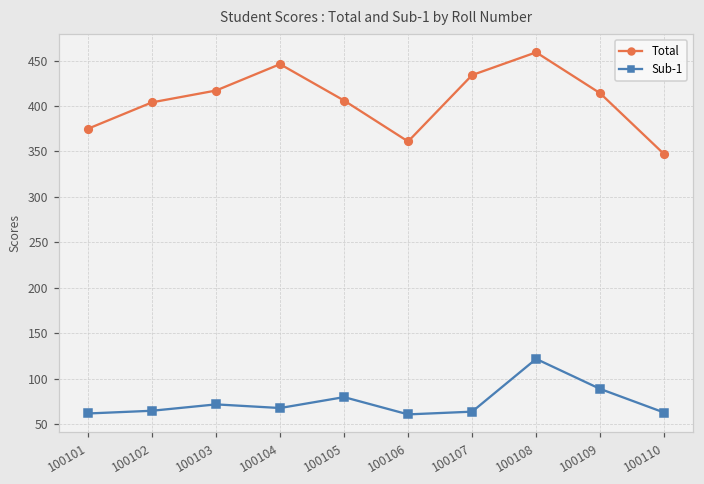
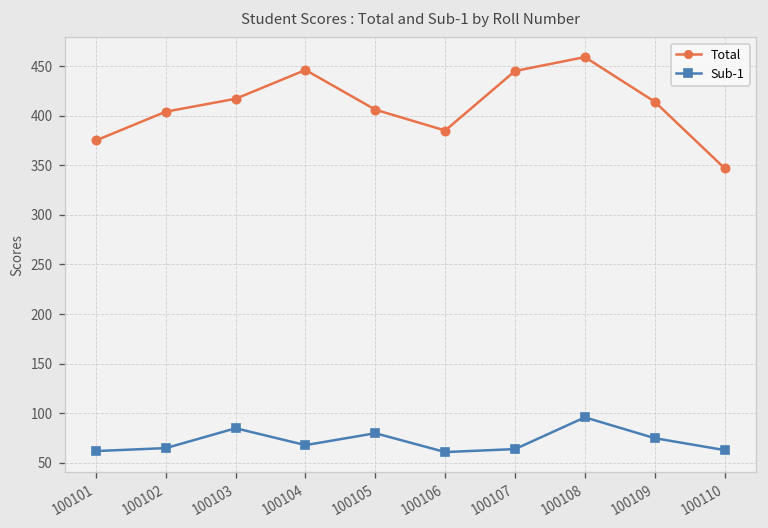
Sub-1, 100103: 70 -> 90
Total, 100106: 360 -> 390
Total, 100107: 430 -> 450
Sub-1, 100108: 120 -> 100
Sub-1, 100109: 90 -> 80
